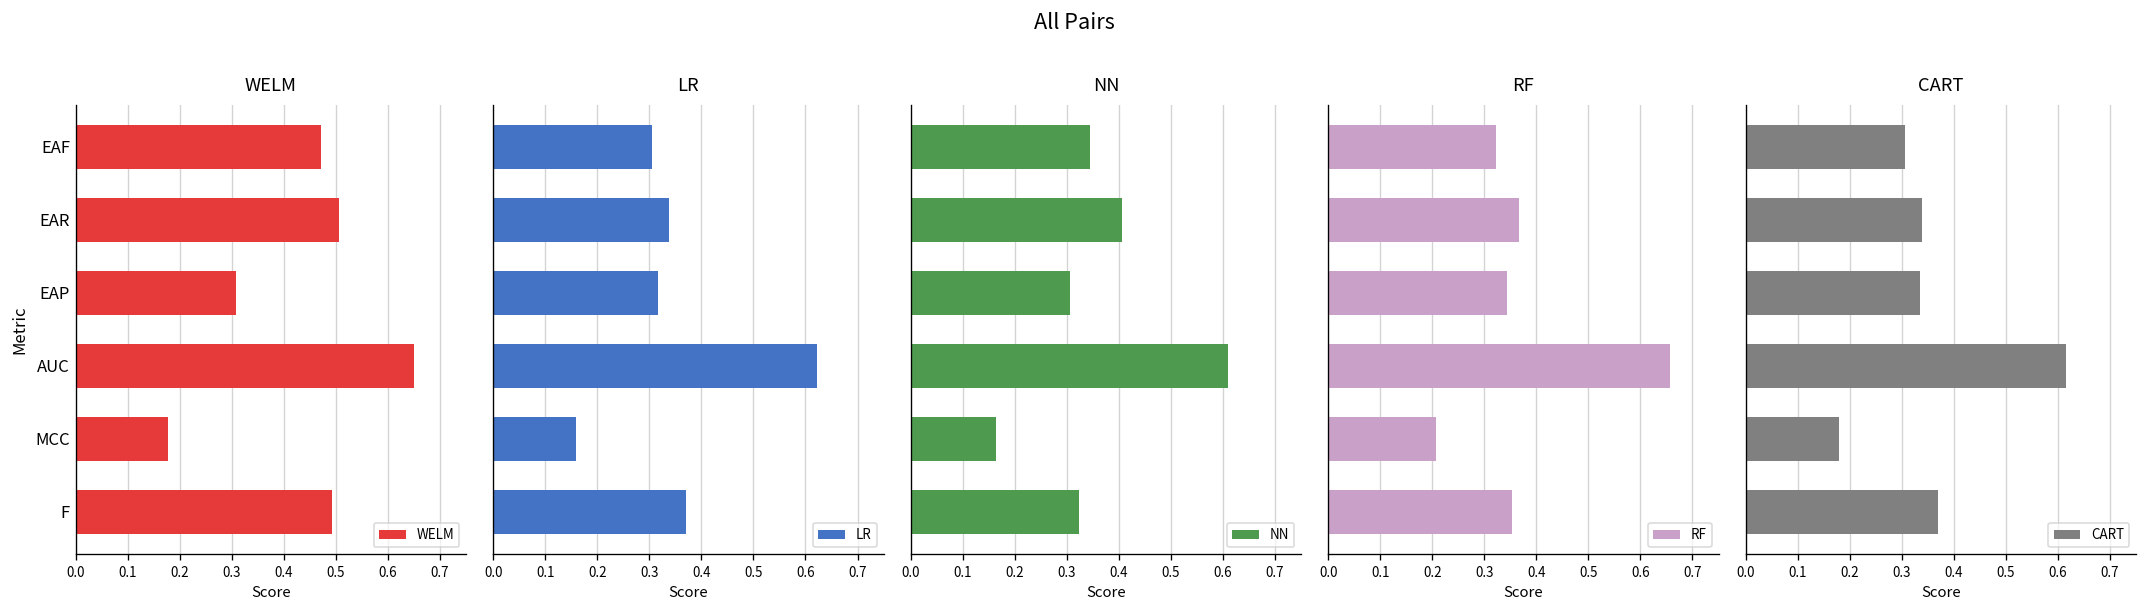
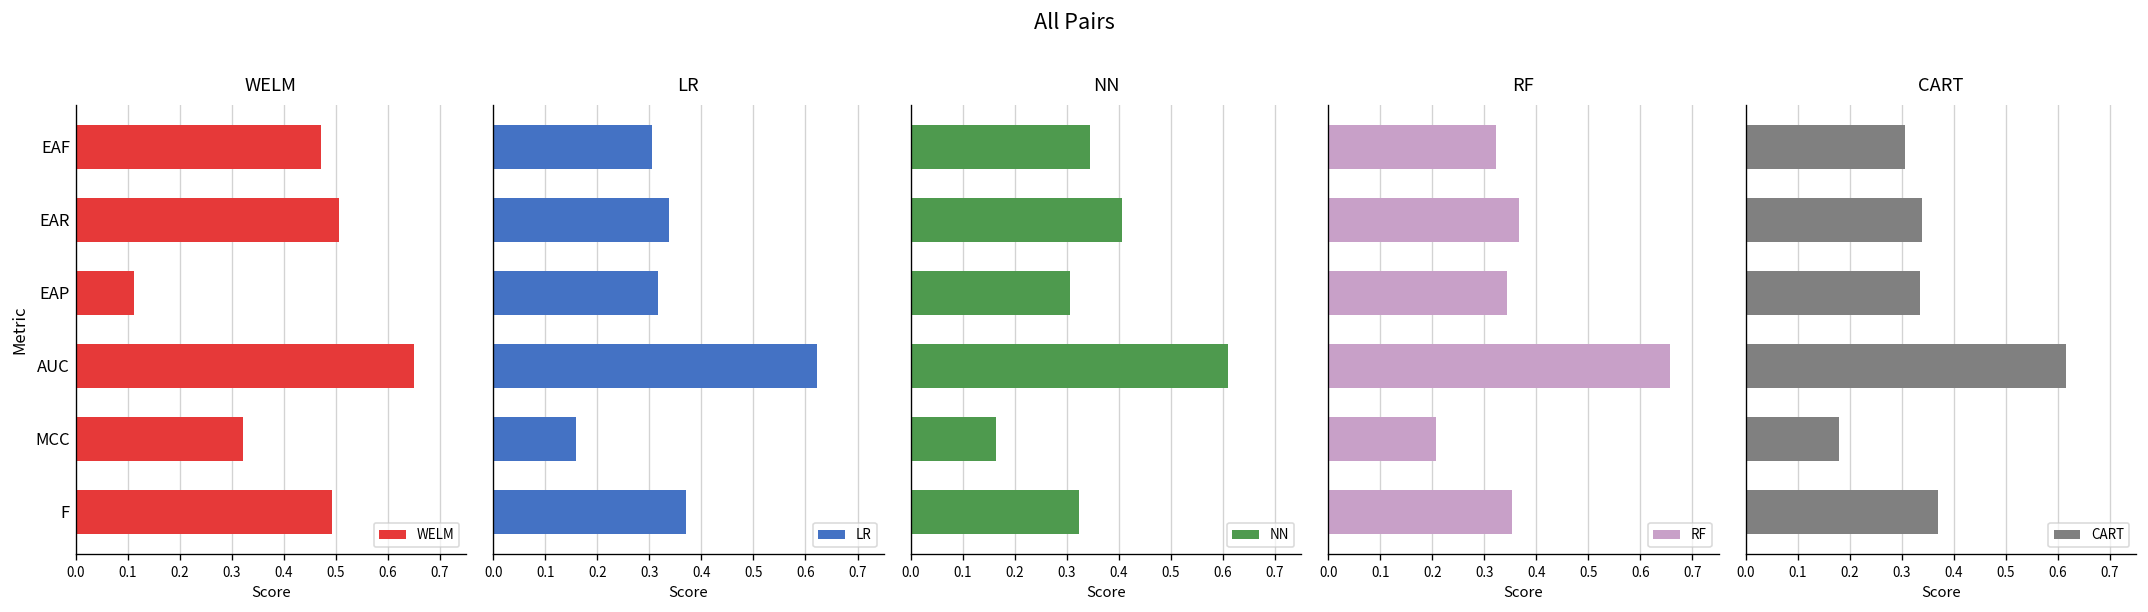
WELM, EAP: 0.31 -> 0.11
WELM, MCC: 0.18 -> 0.32
